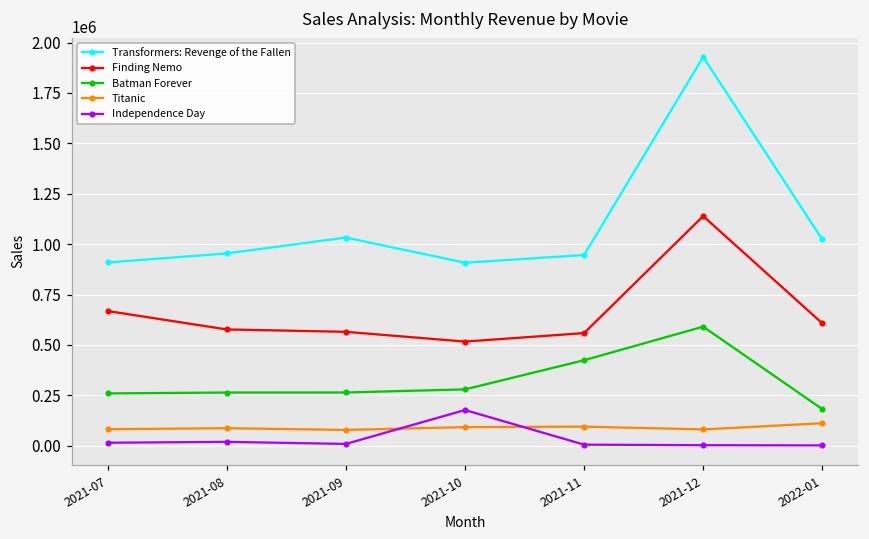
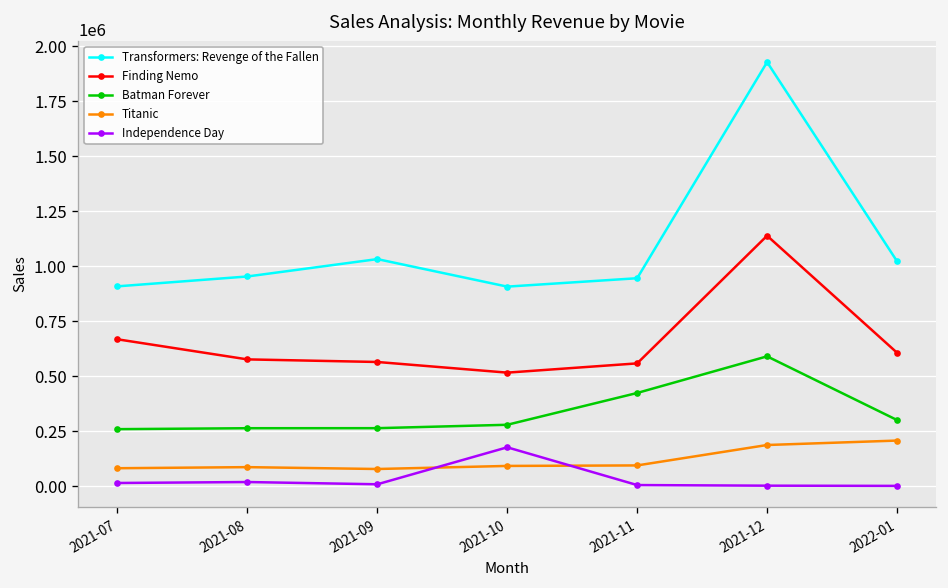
Titanic, 2021-12: 80000 -> 190000
Batman Forever, 2022-01: 180000 -> 300000
Titanic, 2022-01: 110000 -> 210000
